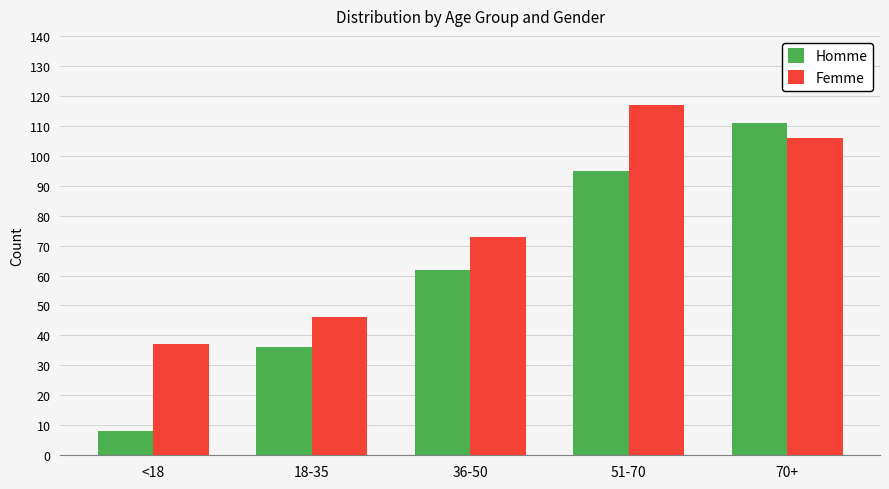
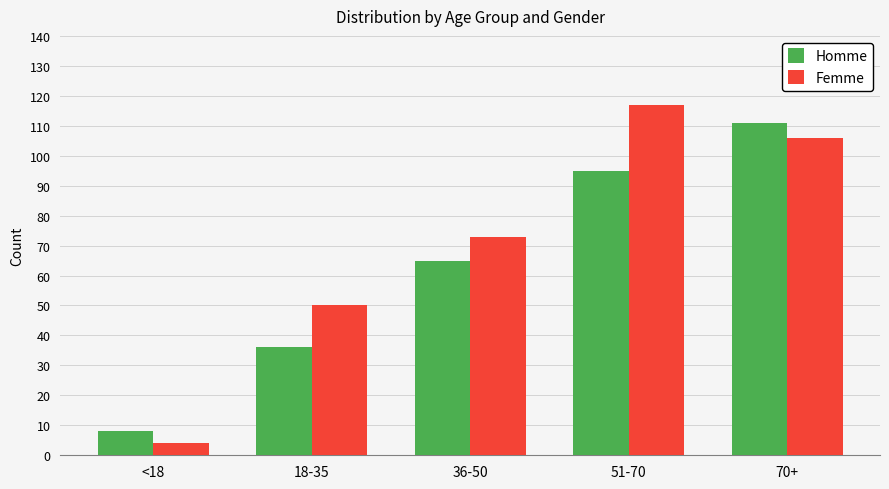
Femme, <18: 37 -> 4
Femme, 18-35: 46 -> 50
Homme, 36-50: 62 -> 65
